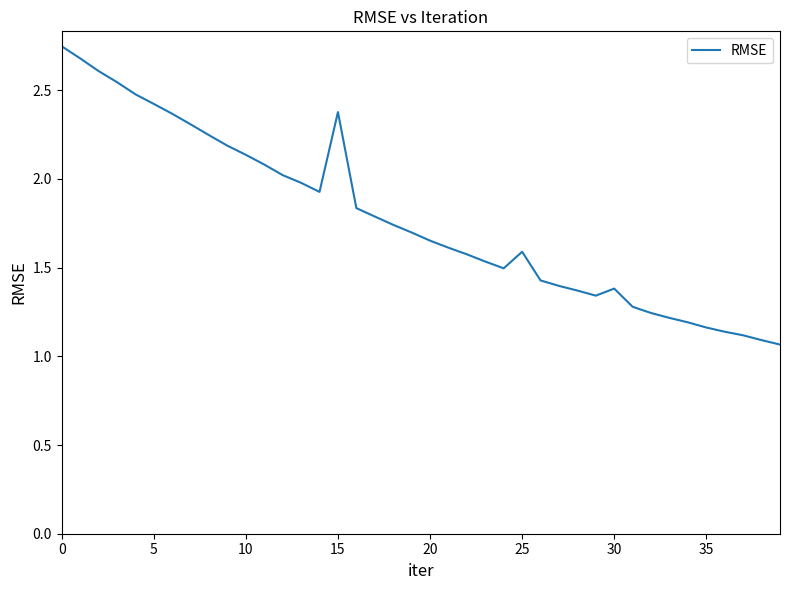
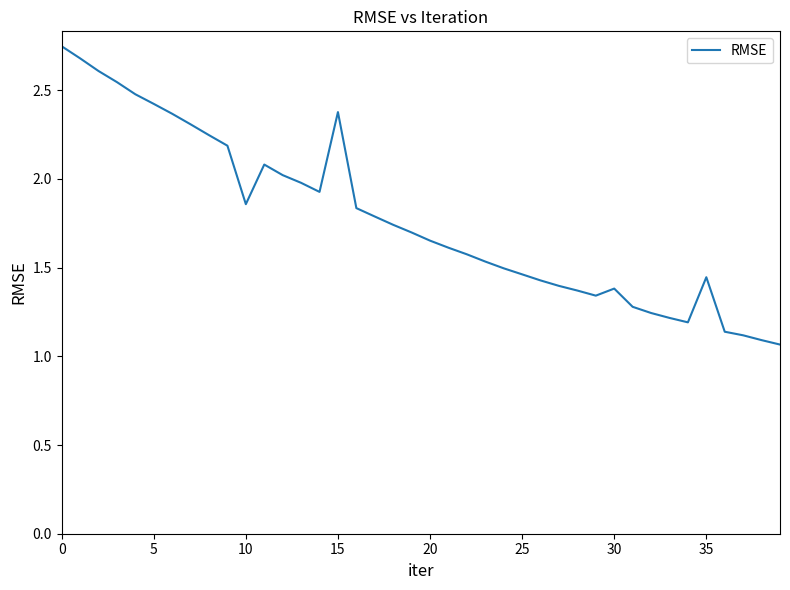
10: 2.14 -> 1.86
25: 1.59 -> 1.46
35: 1.16 -> 1.45
